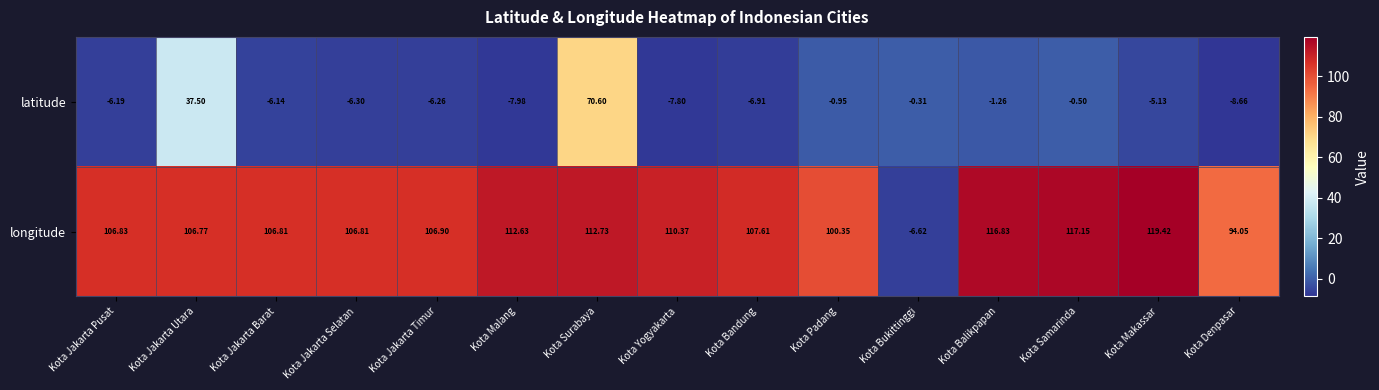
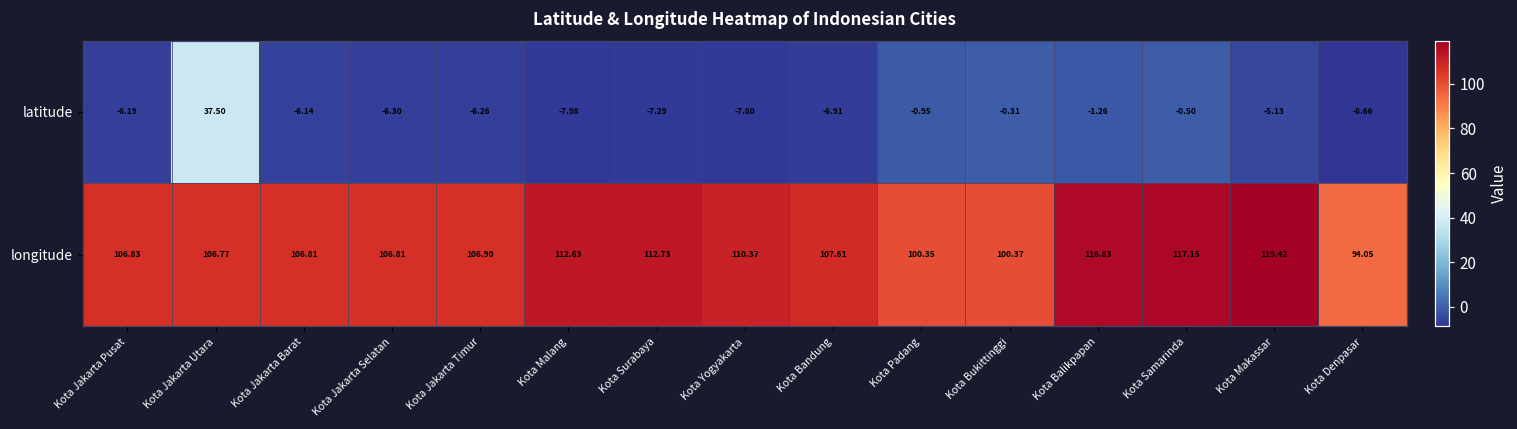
latitude, Kota Surabaya: 70.60 -> -7.29
longitude, Kota Bukittinggi: -6.62 -> 100.37
